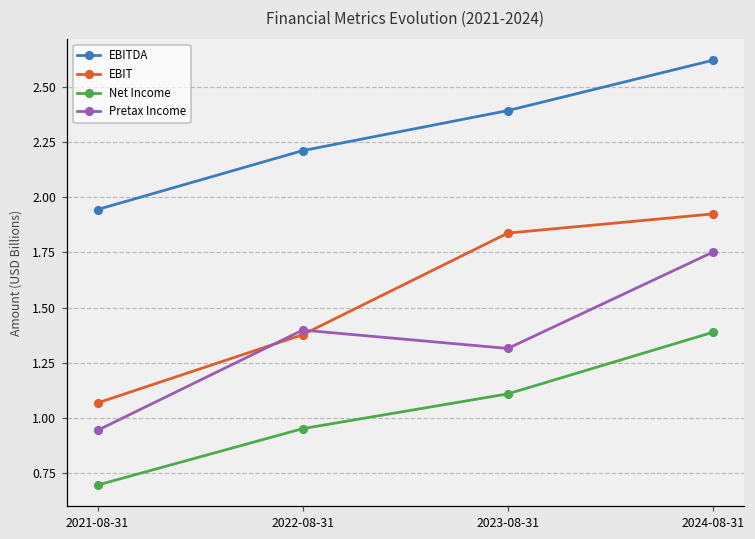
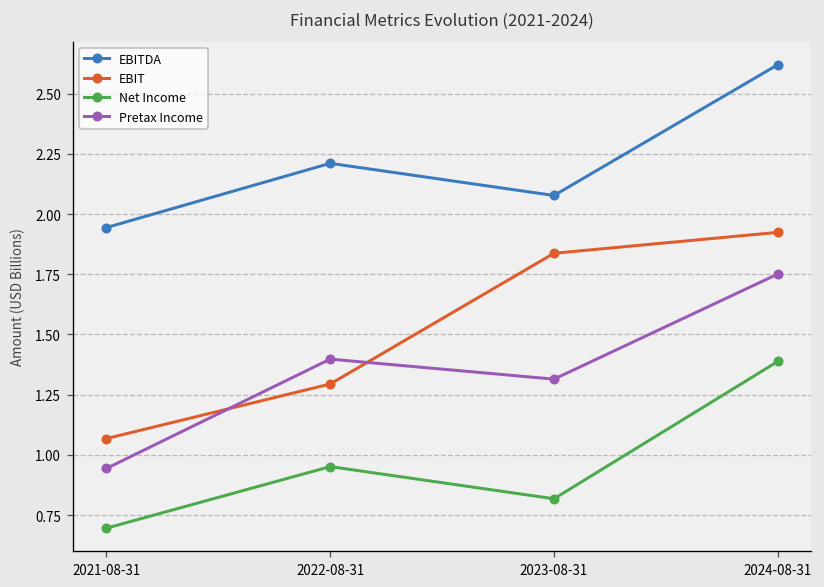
EBIT, 2022-08-31: 1.38 -> 1.29
EBITDA, 2023-08-31: 2.39 -> 2.08
Net Income, 2023-08-31: 1.11 -> 0.82
